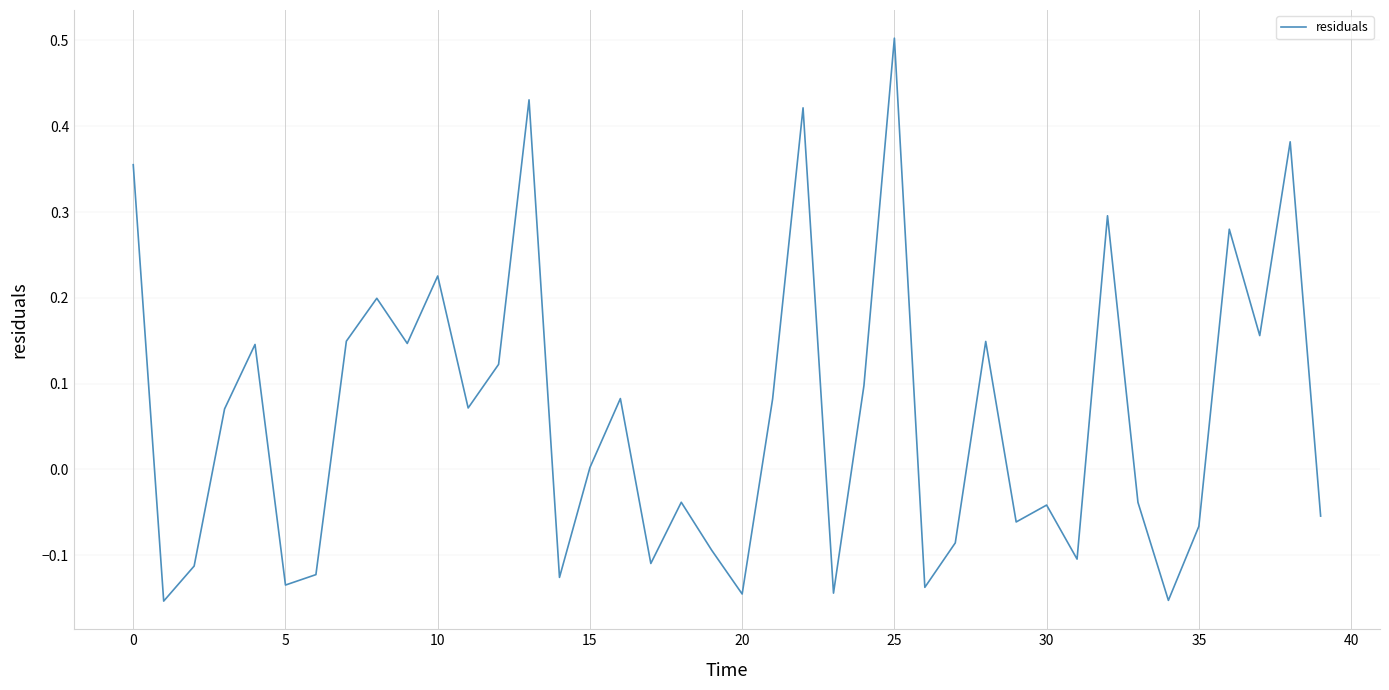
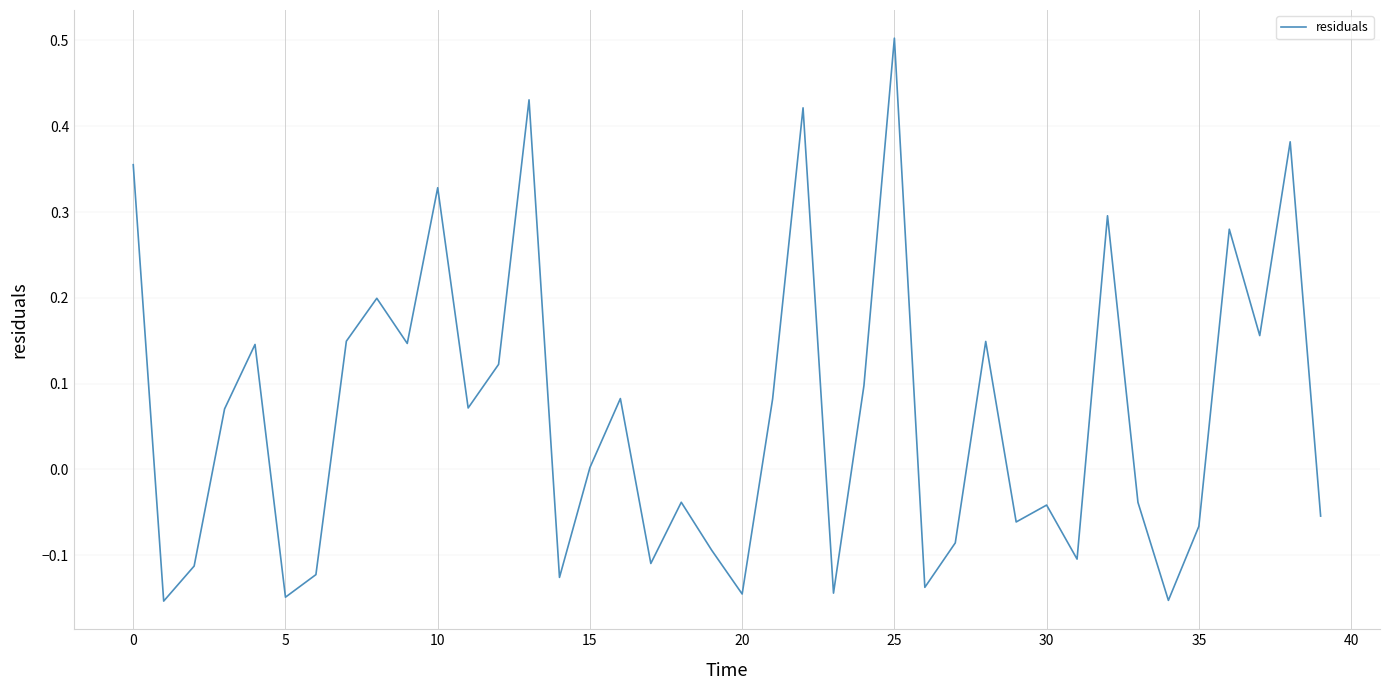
5: -0.13 -> -0.15
10: 0.23 -> 0.33
